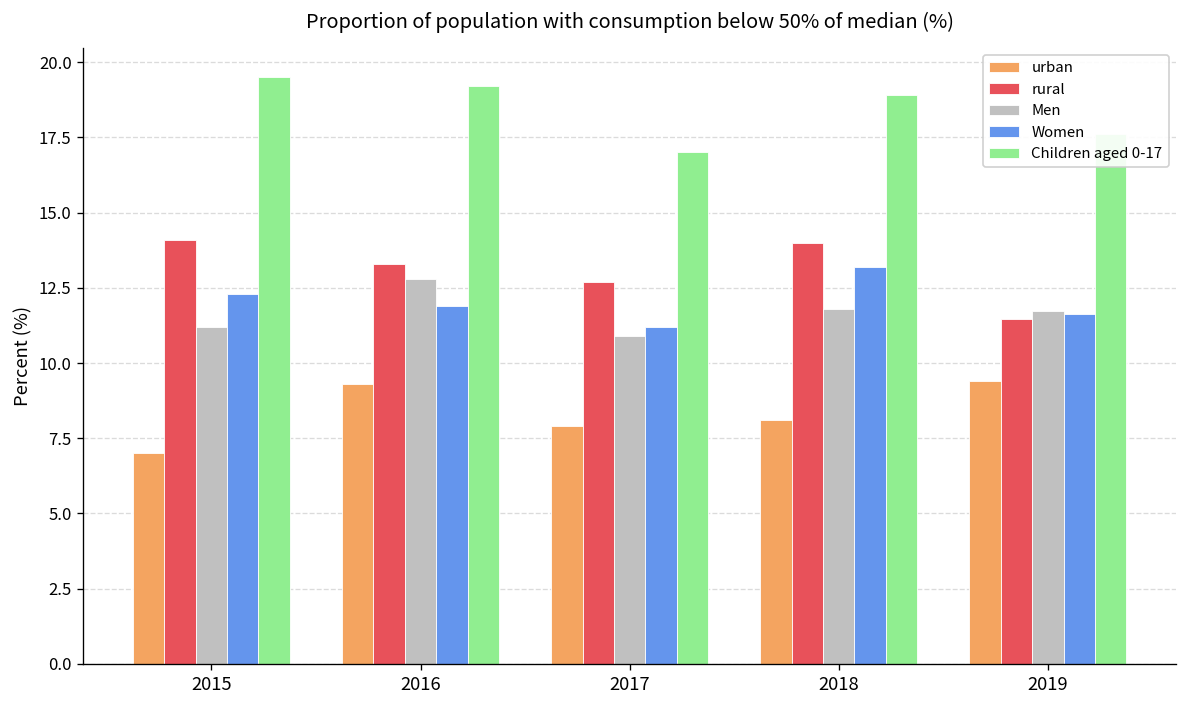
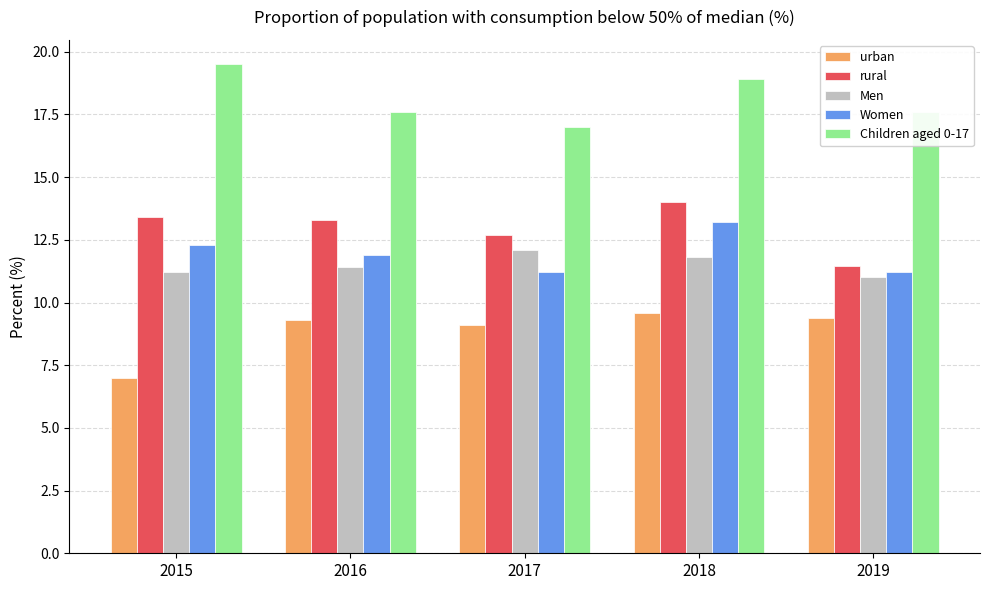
rural, 2015: 14.1 -> 13.4
Men, 2016: 12.8 -> 11.4
Children aged 0-17, 2016: 19.2 -> 17.6
urban, 2017: 7.9 -> 9.1
Men, 2017: 10.9 -> 12.1
urban, 2018: 8.1 -> 9.6
Men, 2019: 11.7 -> 11.0
Women, 2019: 11.6 -> 11.2
